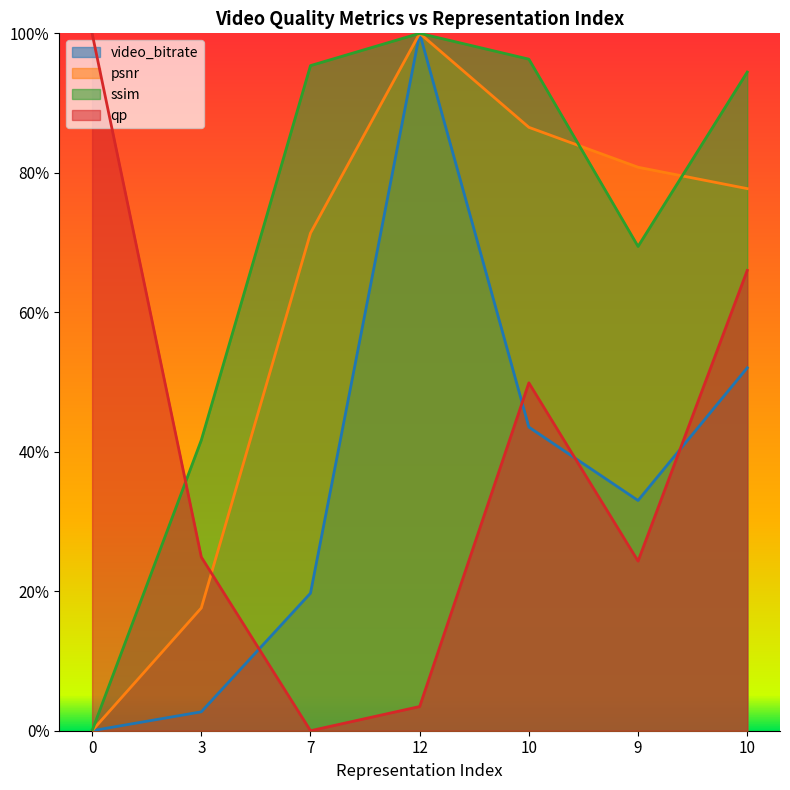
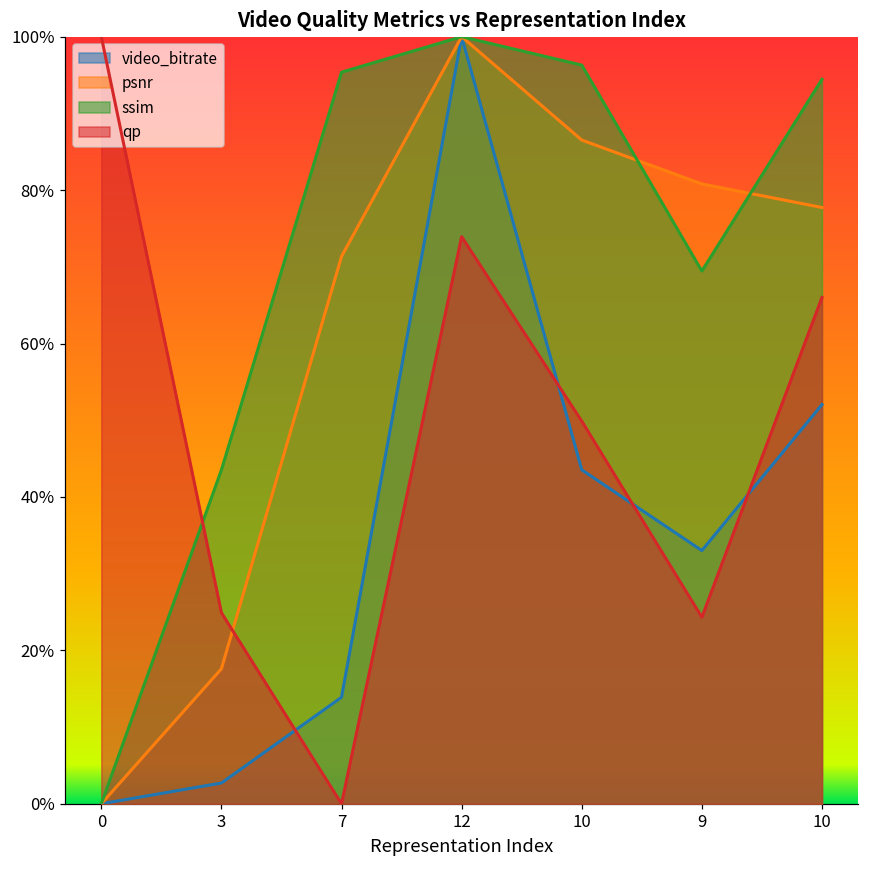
ssim, 3: 42% -> 44%
video_bitrate, 7: 20% -> 14%
qp, 12: 3% -> 74%
